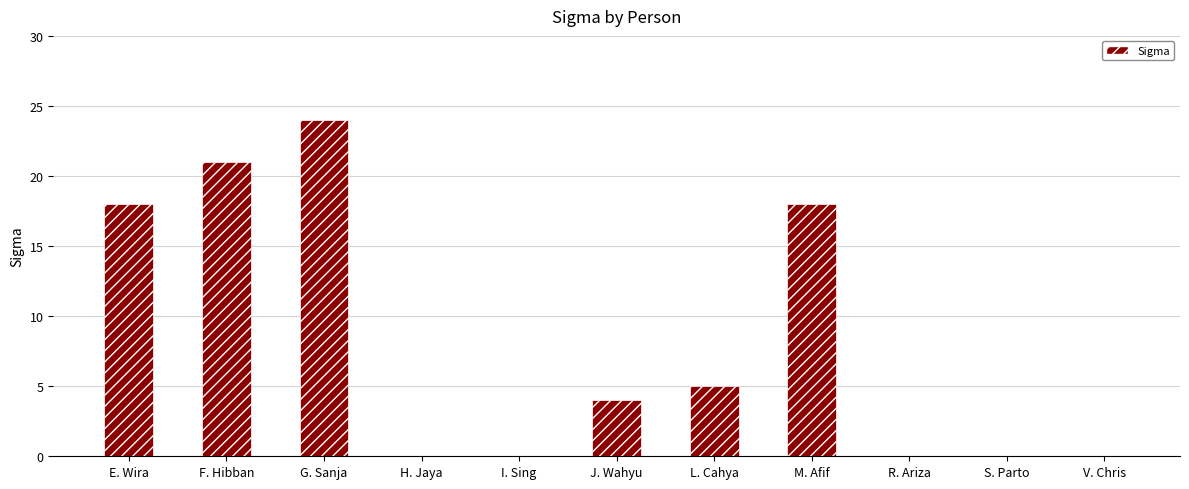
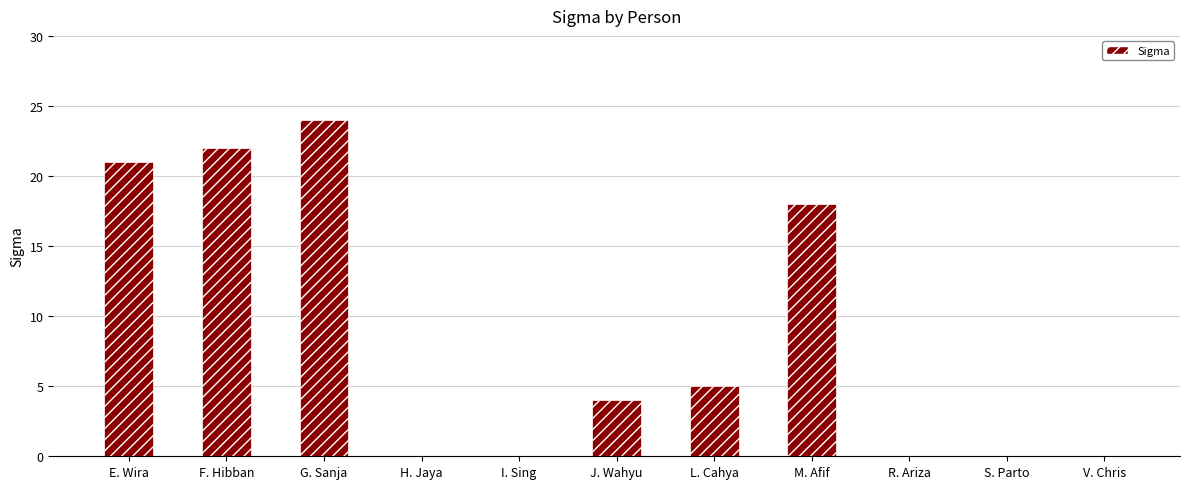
E. Wira: 18 -> 21
F. Hibban: 21 -> 22
